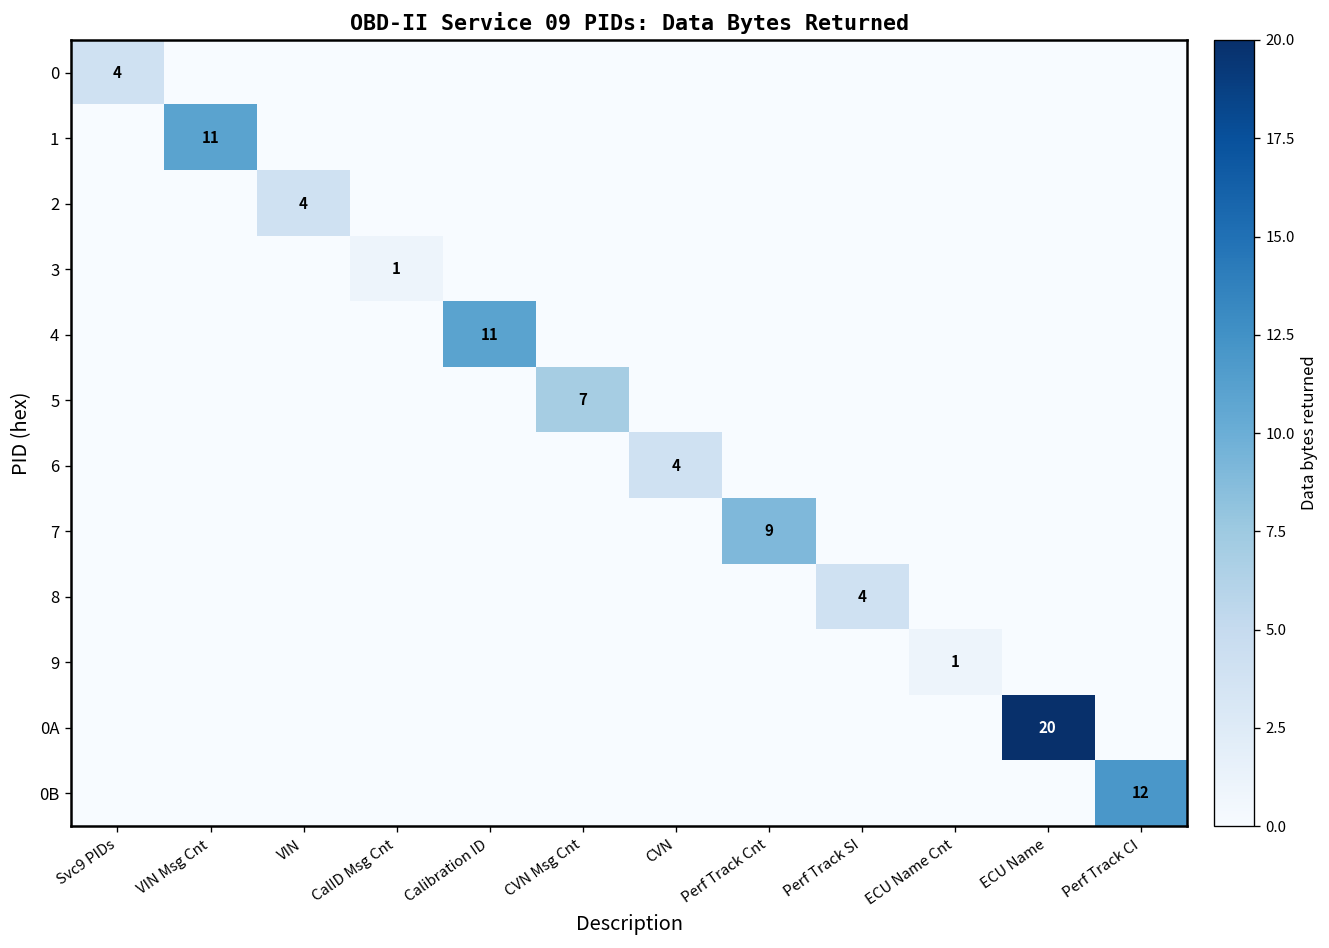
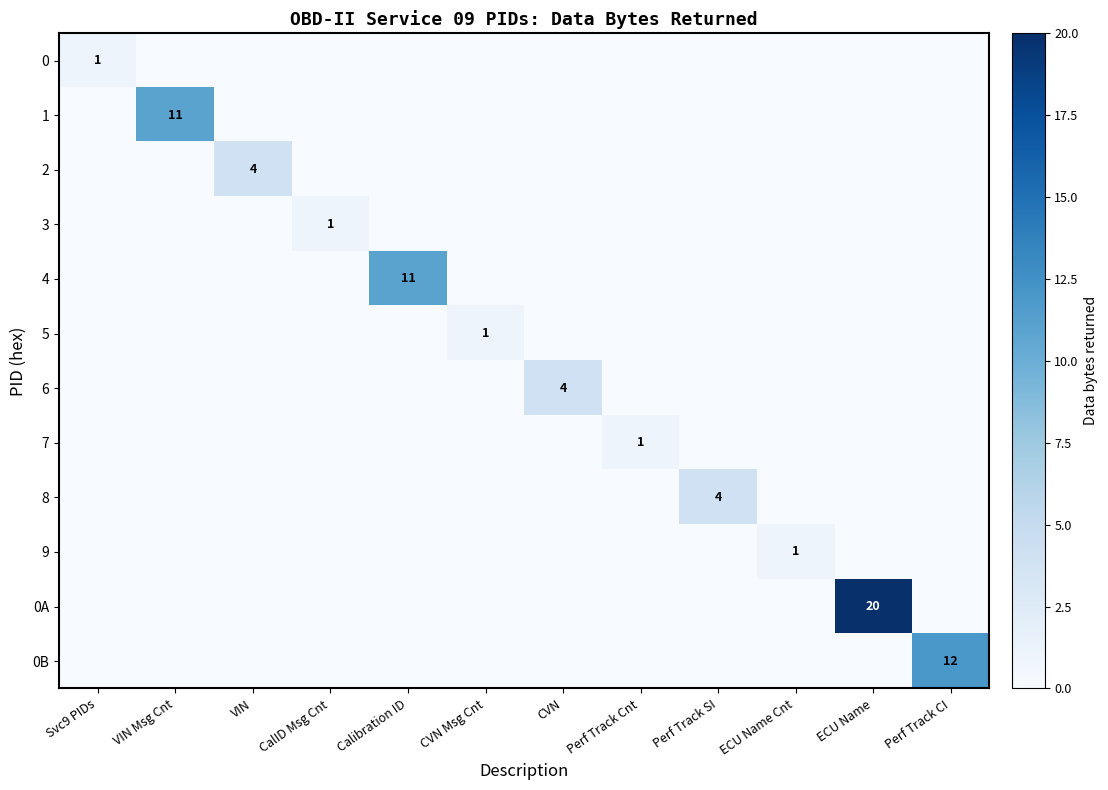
0, Svc9 PIDs: 4 -> 1
5, CVN Msg Cnt: 7 -> 1
7, Perf Track Cnt: 9 -> 1
